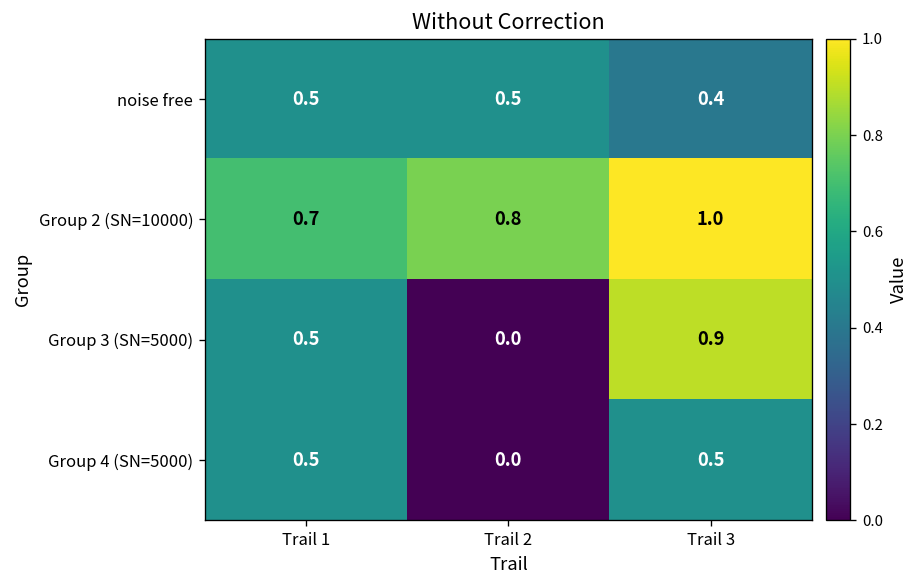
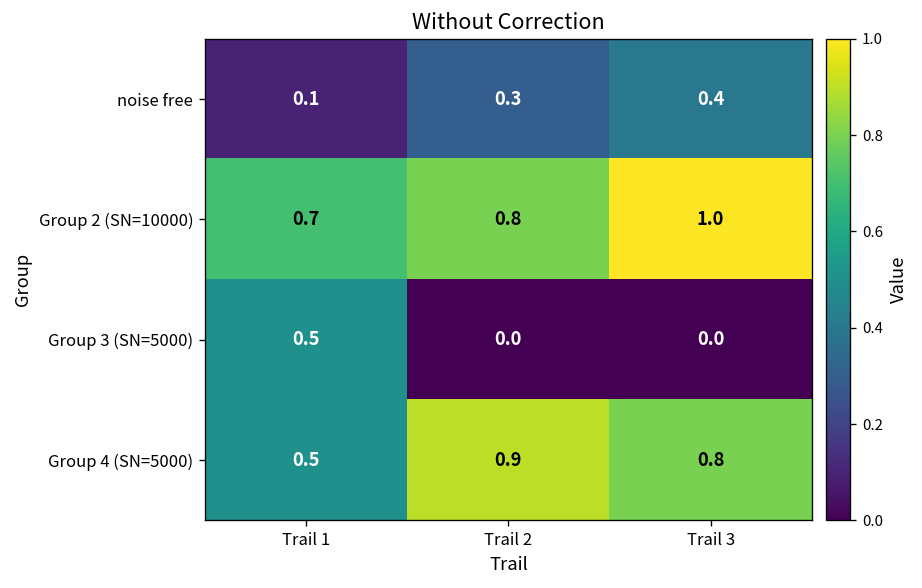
noise free, Trail 1: 0.5 -> 0.1
noise free, Trail 2: 0.5 -> 0.3
Group 3 (SN=5000), Trail 3: 0.9 -> 0.0
Group 4 (SN=5000), Trail 2: 0.0 -> 0.9
Group 4 (SN=5000), Trail 3: 0.5 -> 0.8
